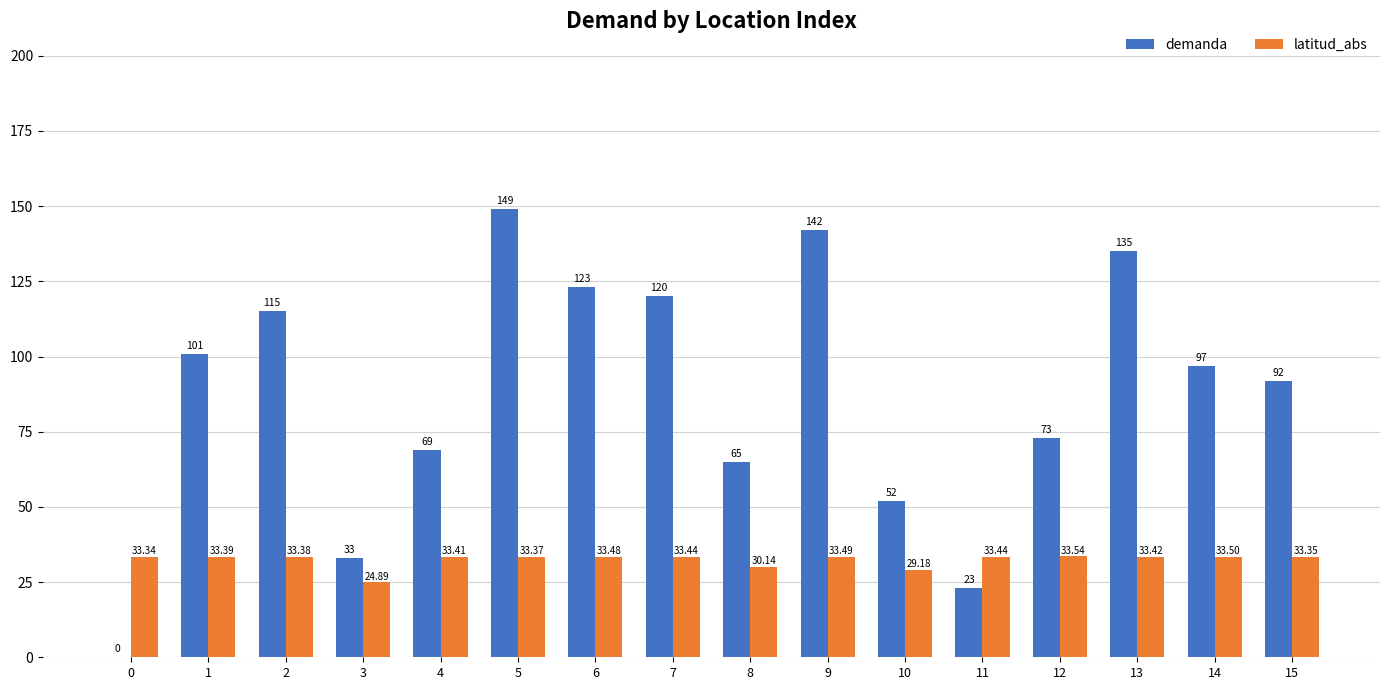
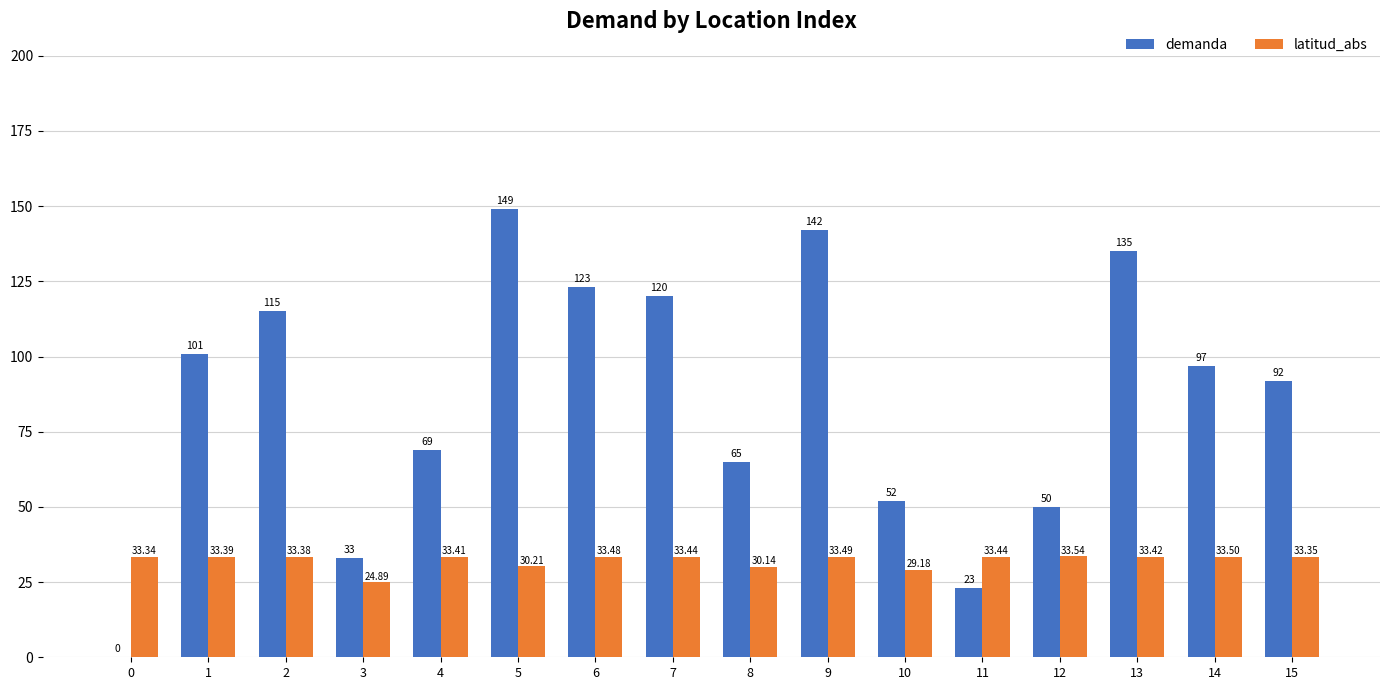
latitud_abs, 5: 33.37 -> 30.21
demanda, 12: 73 -> 50
